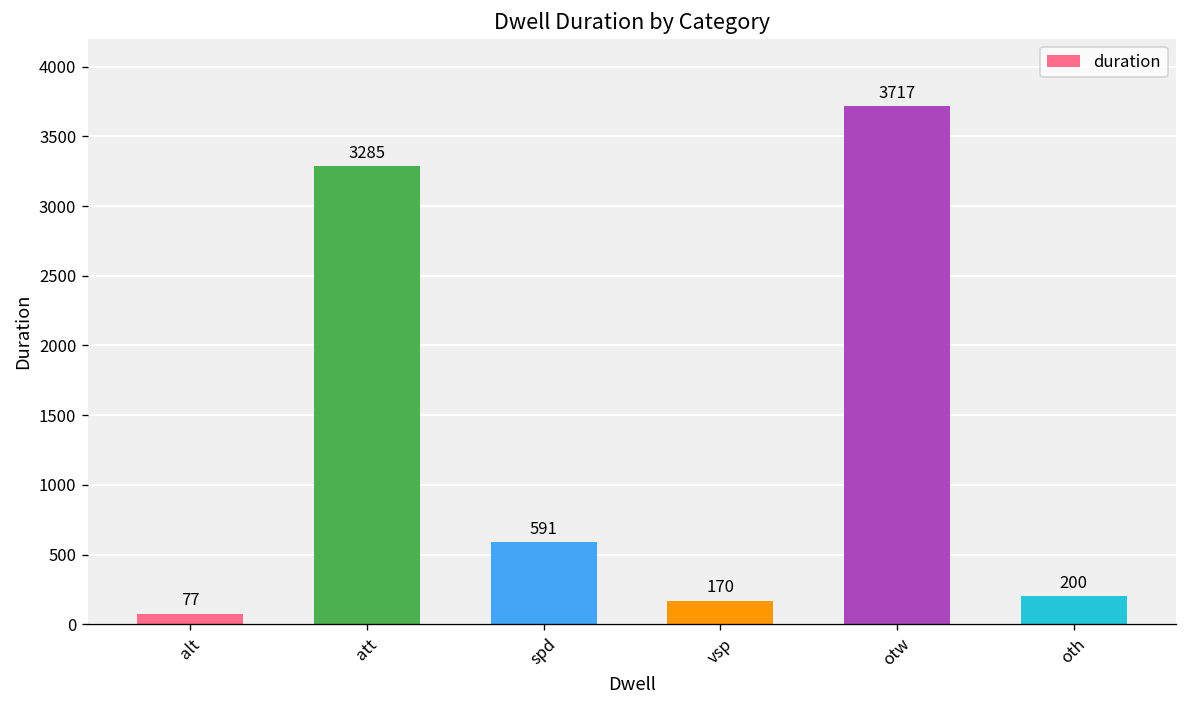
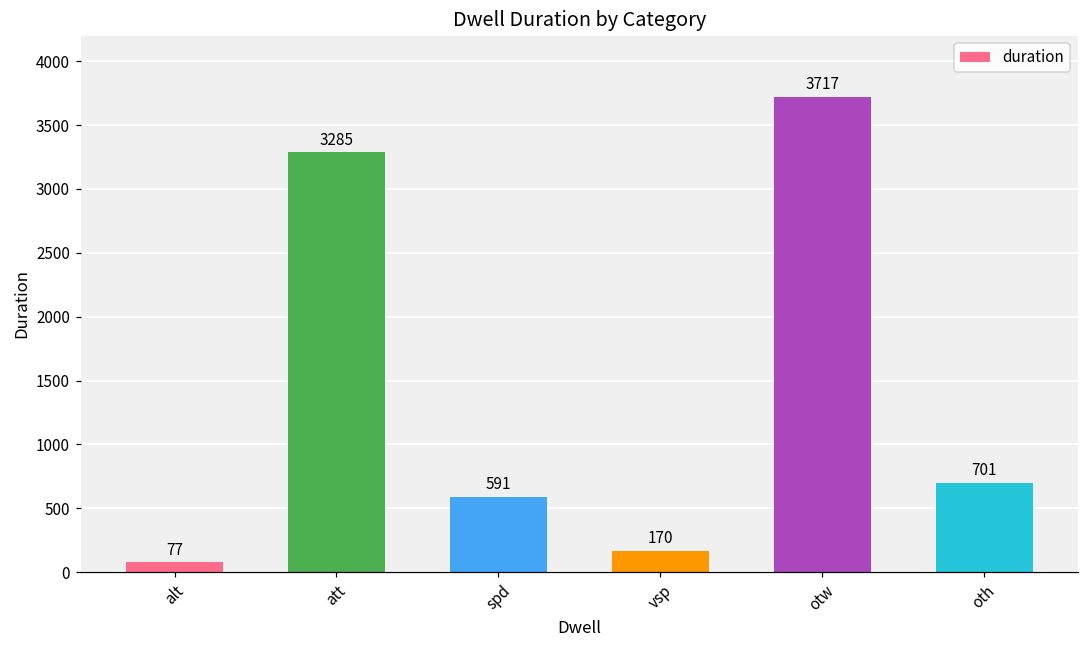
oth: 200 -> 701
